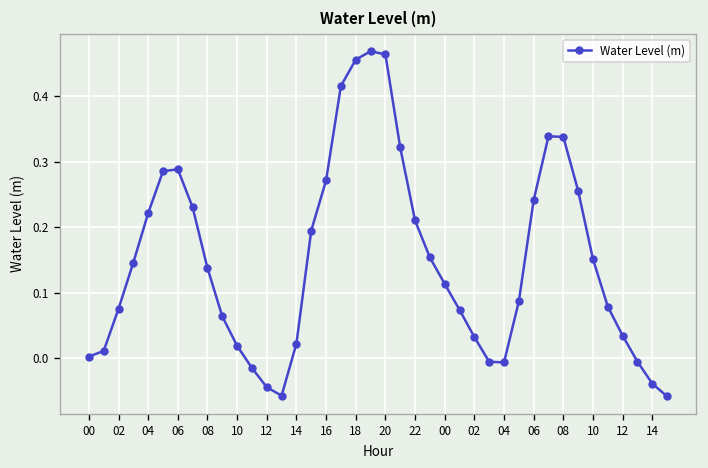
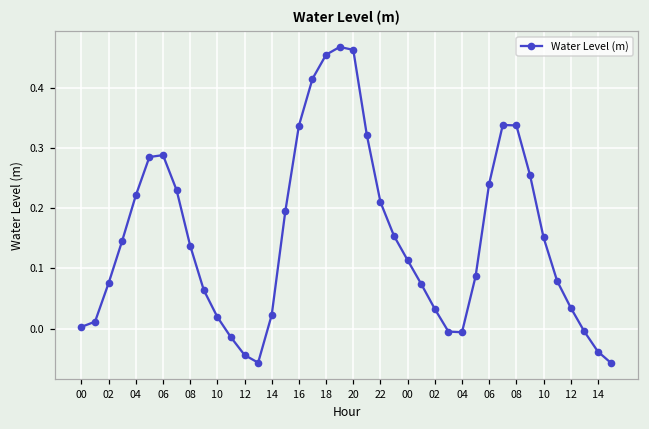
16: 0.27 -> 0.34
